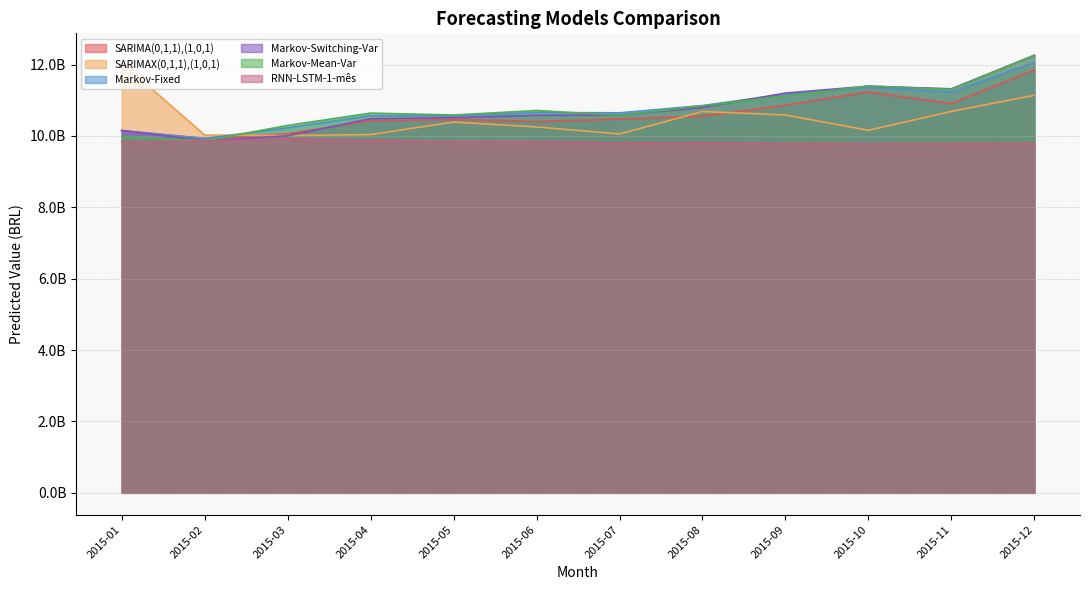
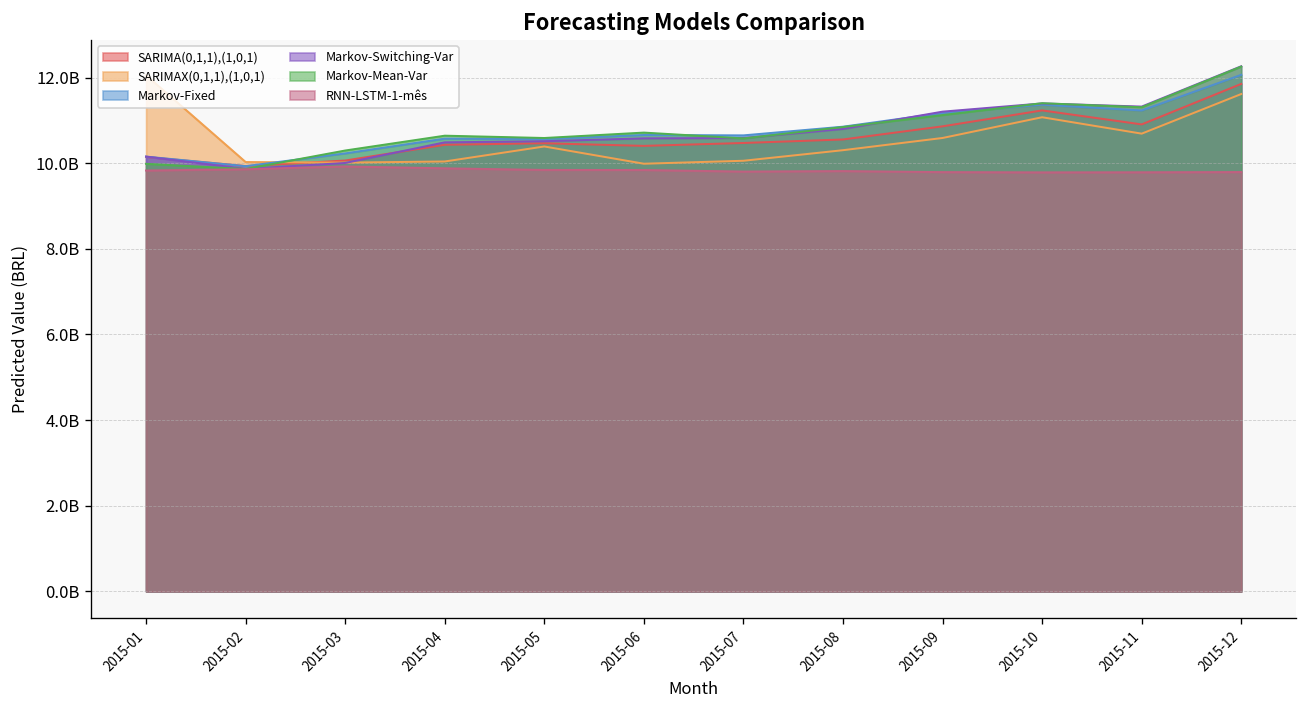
SARIMAX(0,1,1),(1,0,1), 2015-06: 10300000000 -> 10000000000
SARIMAX(0,1,1),(1,0,1), 2015-08: 10700000000 -> 10300000000
SARIMAX(0,1,1),(1,0,1), 2015-10: 10200000000 -> 11100000000
SARIMAX(0,1,1),(1,0,1), 2015-12: 11100000000 -> 11600000000
